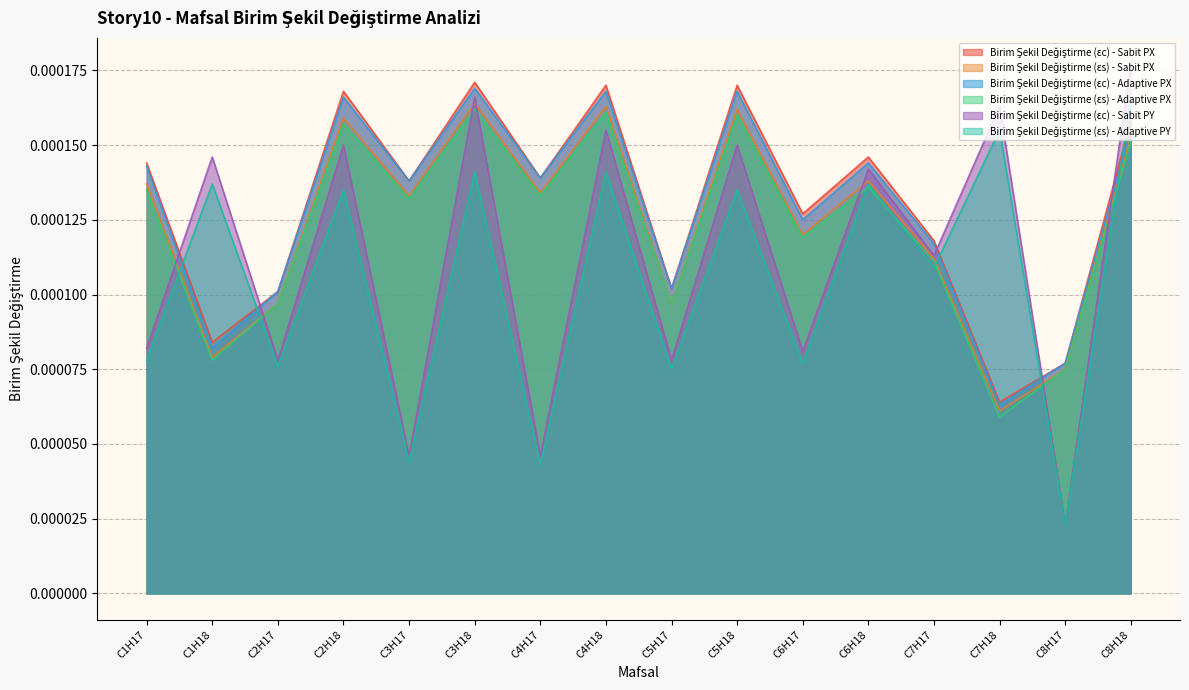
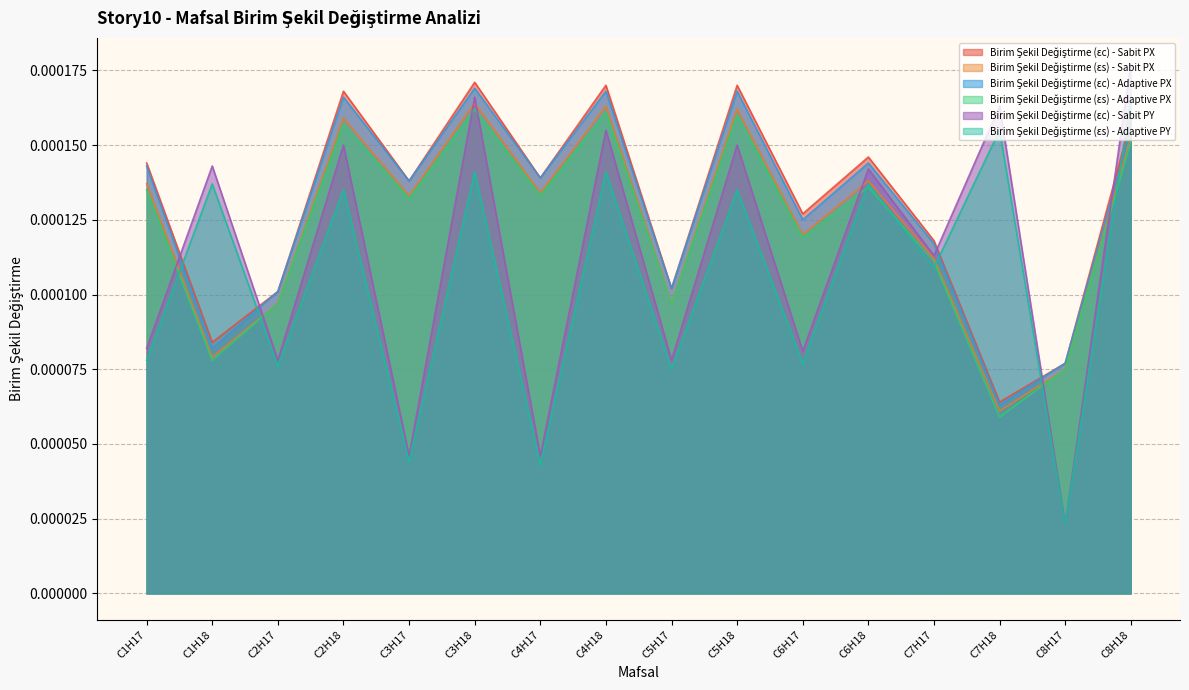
Birim Şekil Değiştirme (εc) - Sabit PY, C1H18: 0.000146 -> 0.000143
